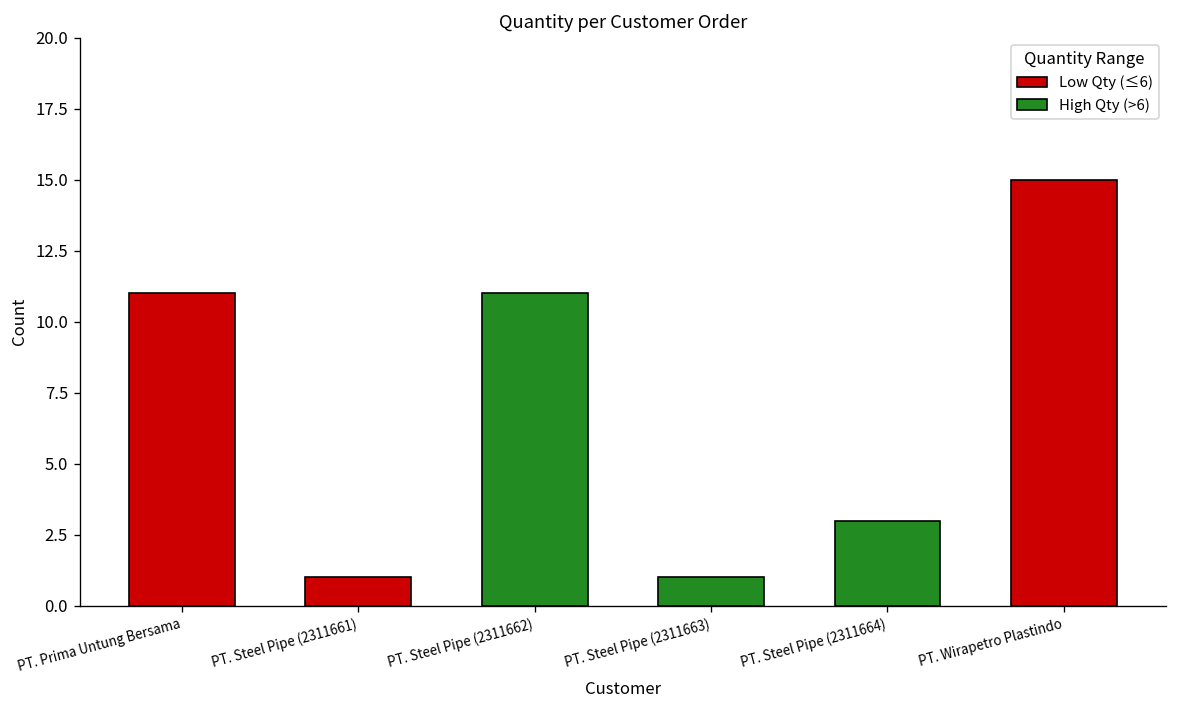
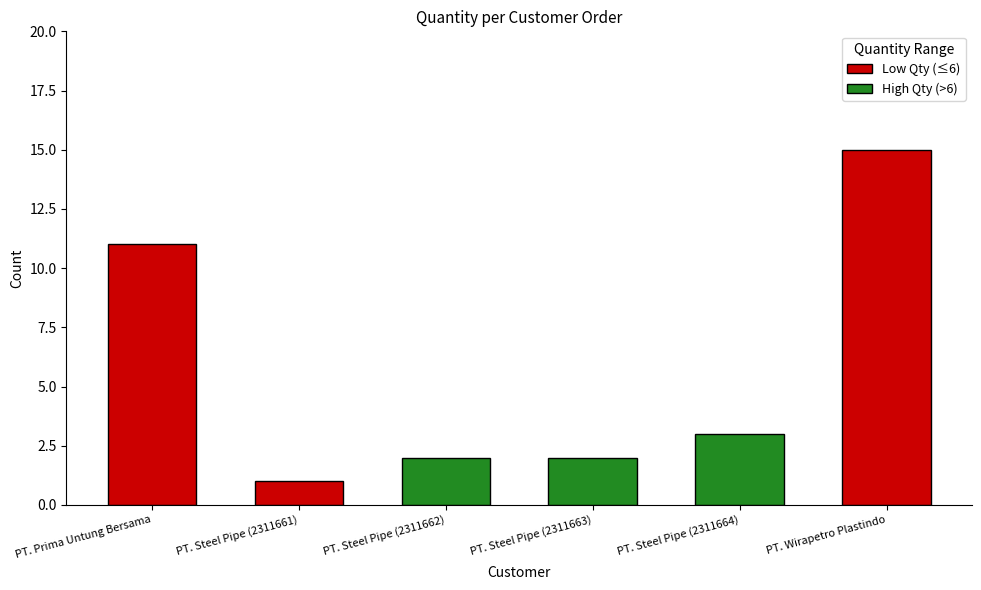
PT. Steel Pipe (2311662): 11 -> 2
PT. Steel Pipe (2311663): 1 -> 2
